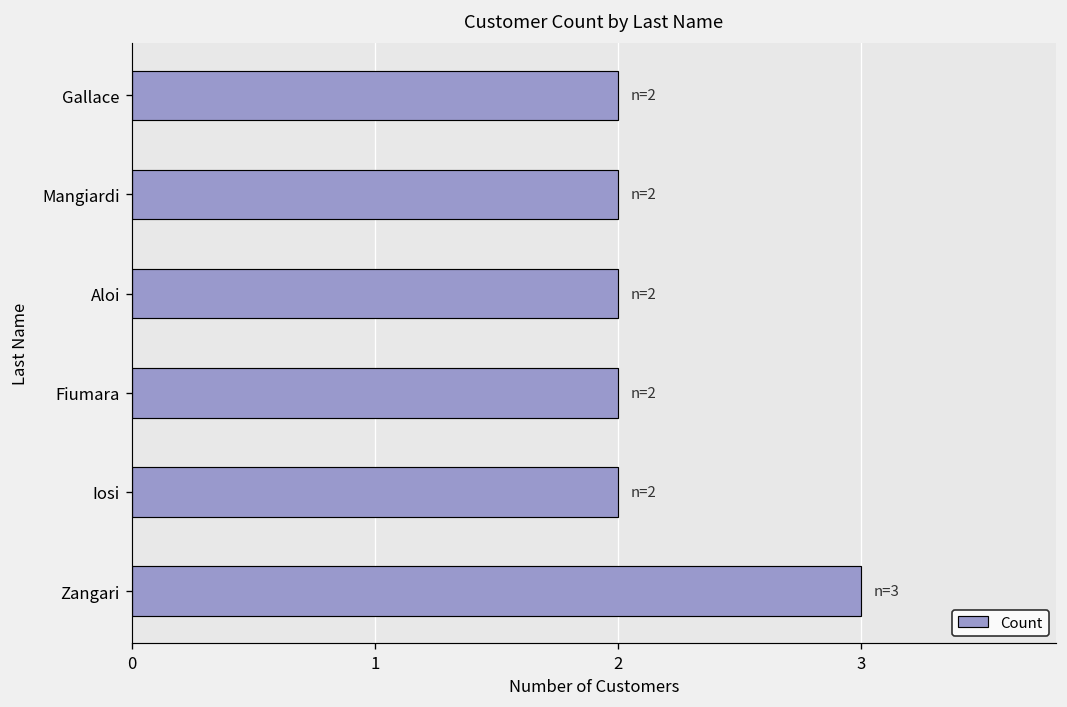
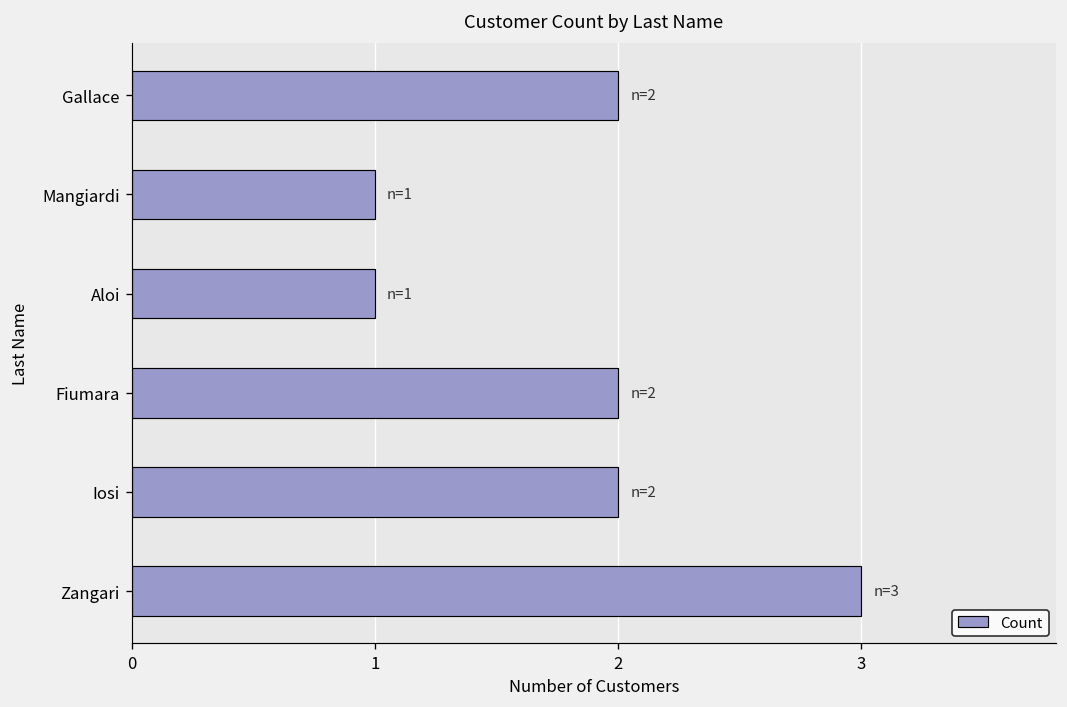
Mangiardi: 2 -> 1
Aloi: 2 -> 1
